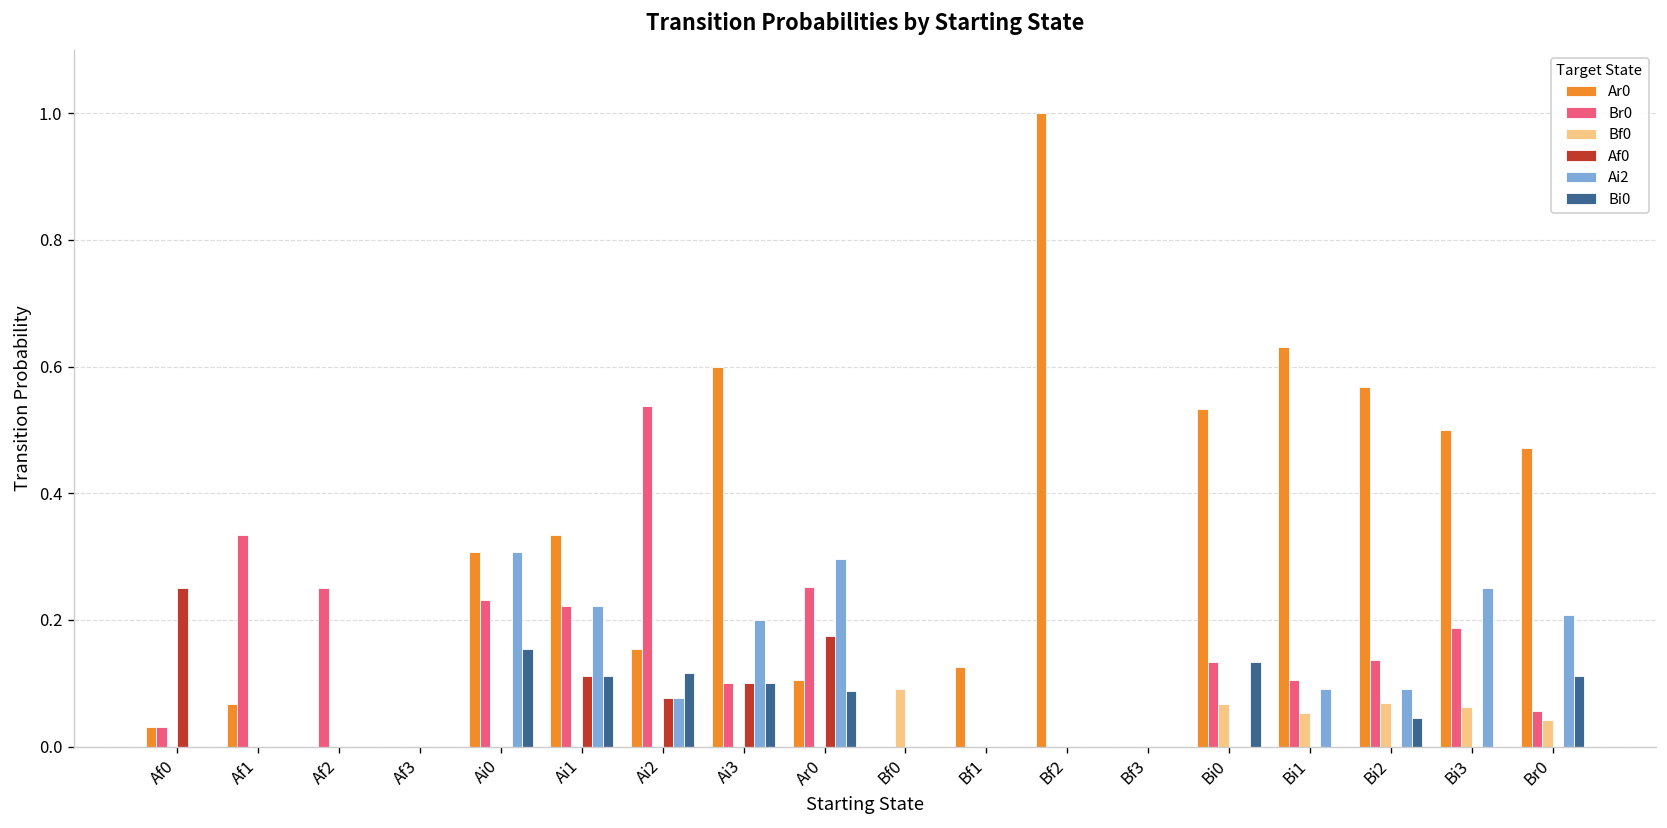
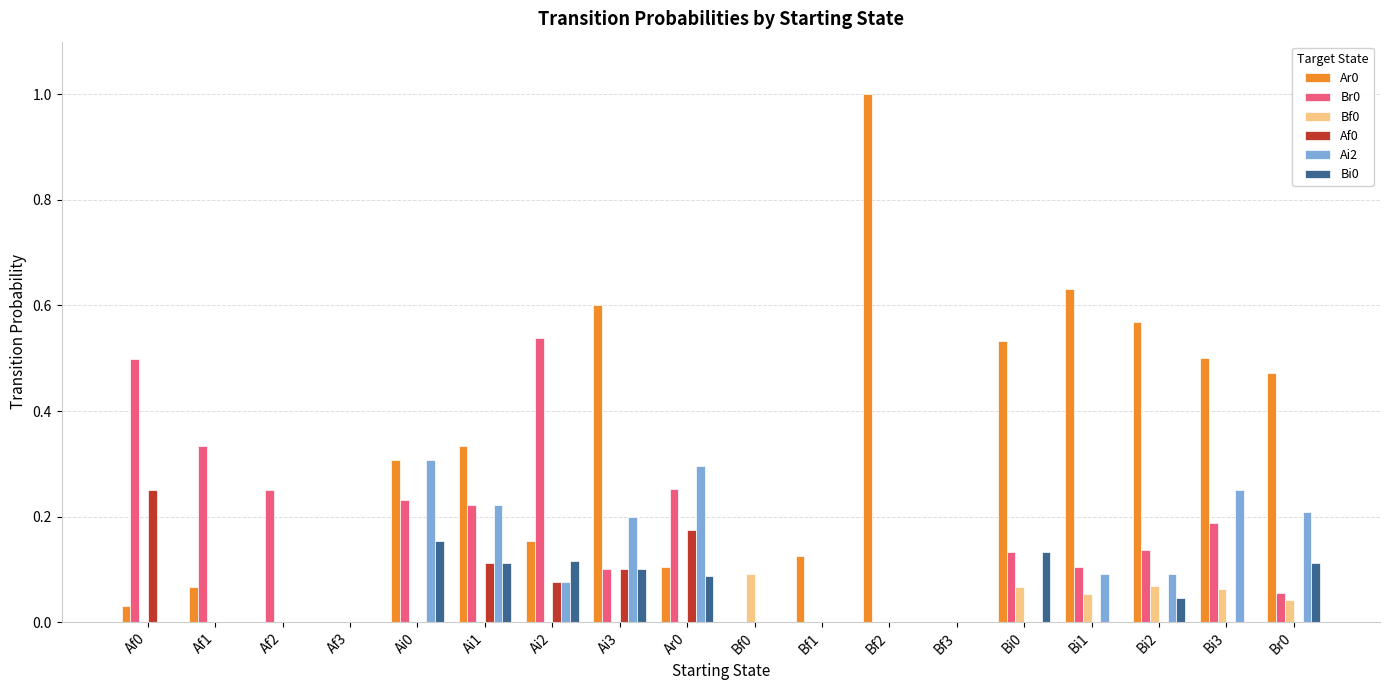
Br0, Af0: 0.03 -> 0.50
